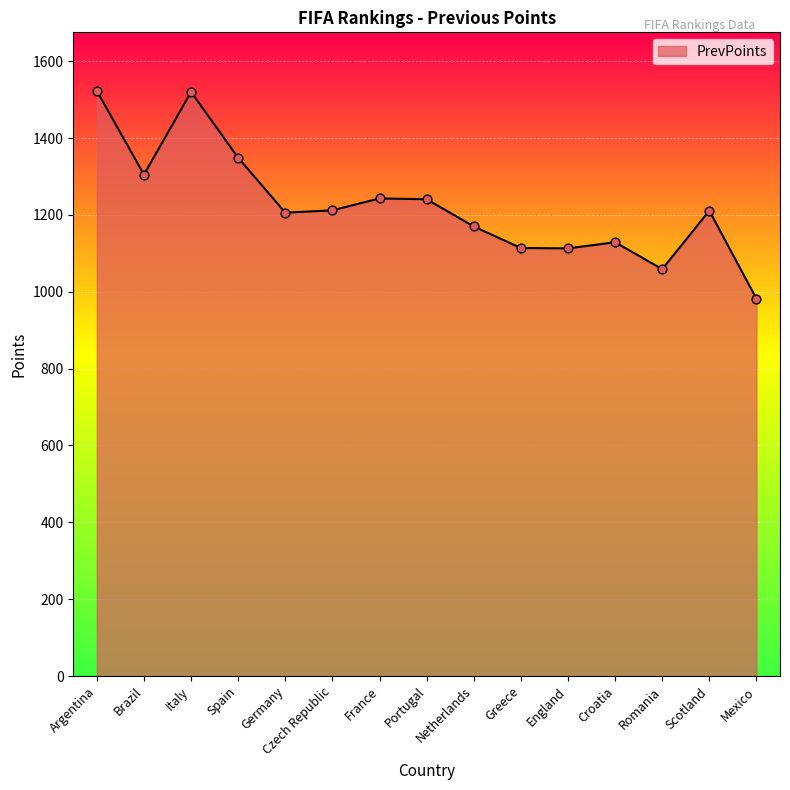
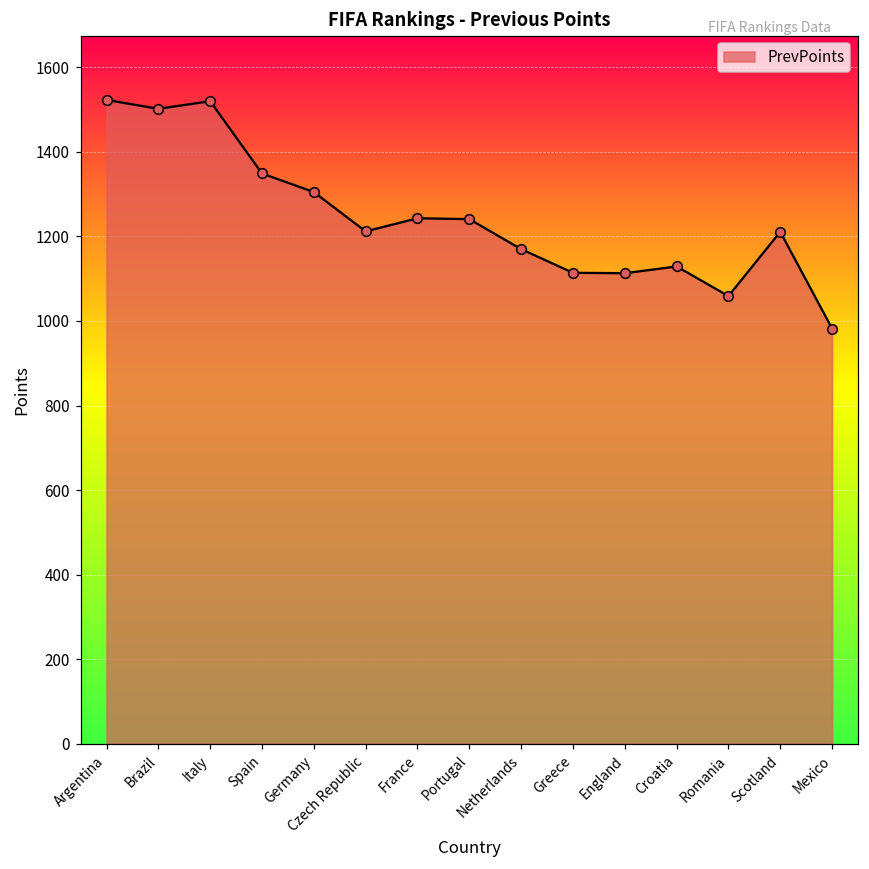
Brazil: 1310 -> 1500
Germany: 1210 -> 1310
